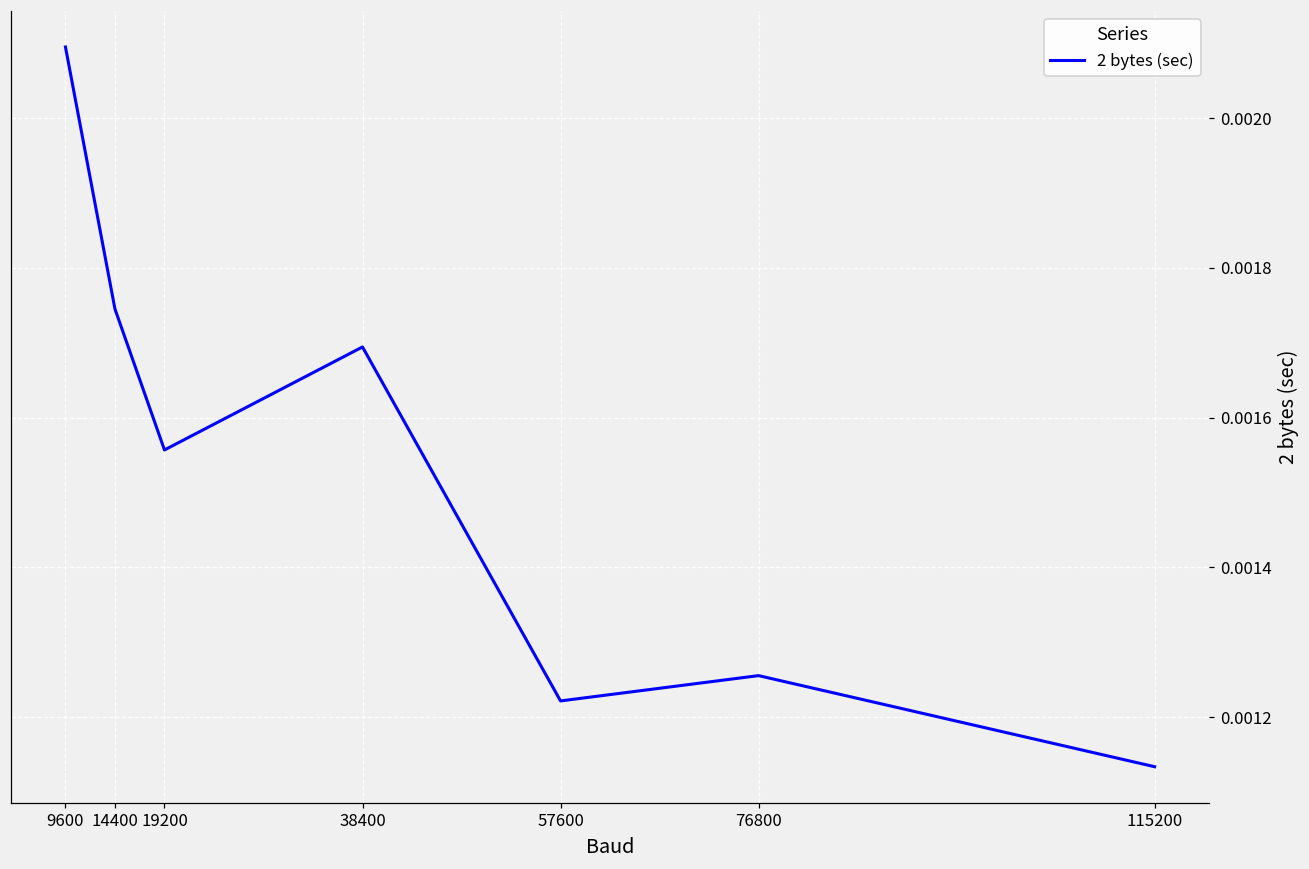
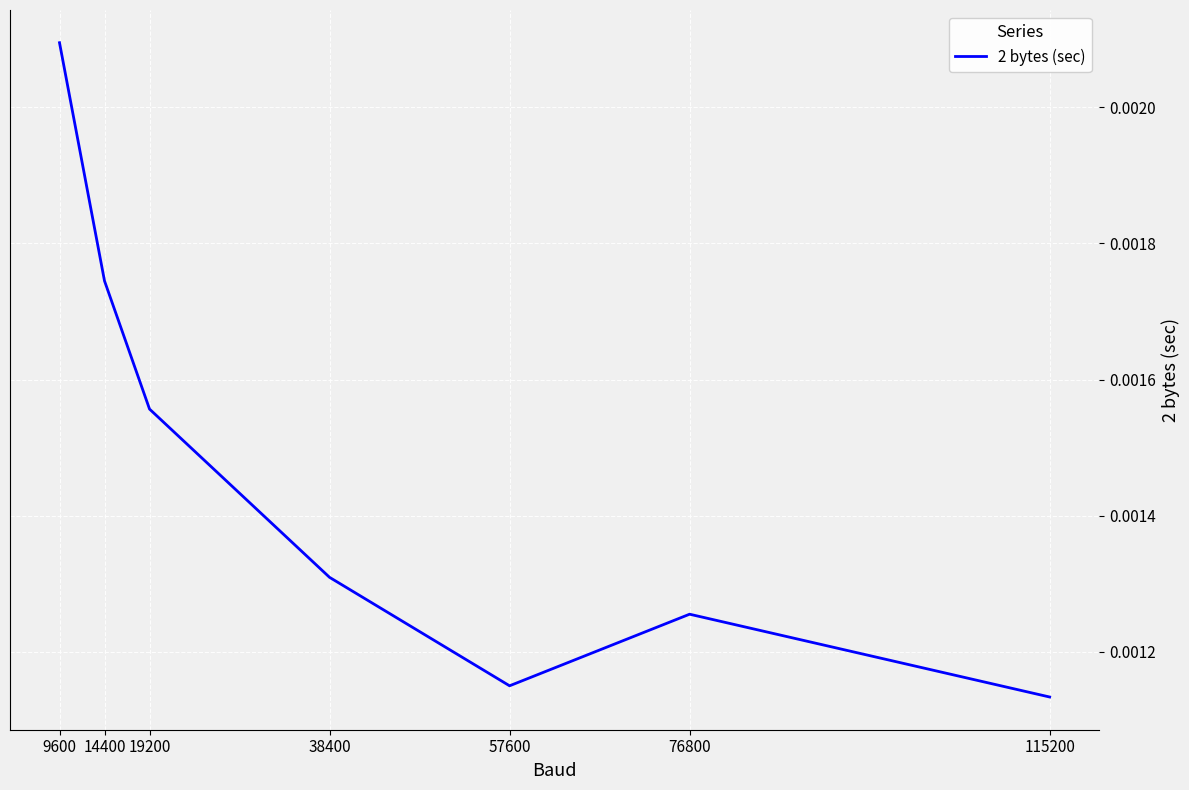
38400: 0.00169 -> 0.00131
57600: 0.00122 -> 0.00115
